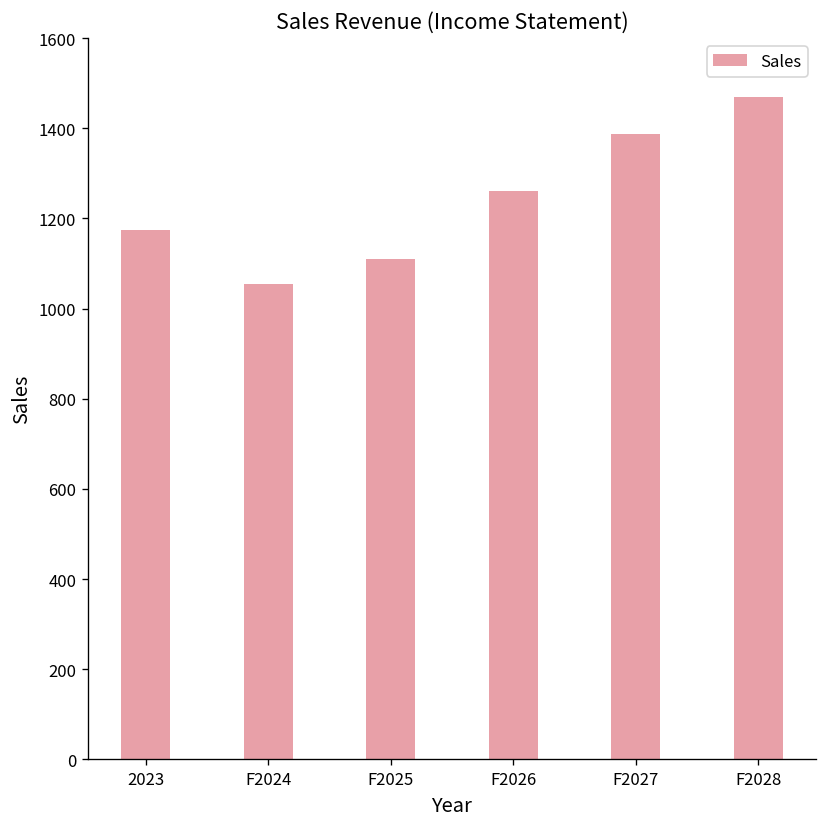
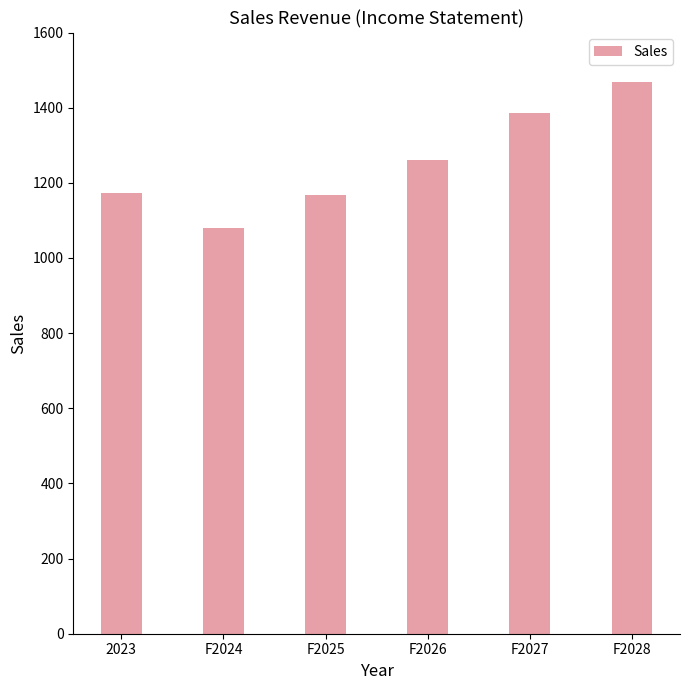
F2024: 1050 -> 1080
F2025: 1110 -> 1170
